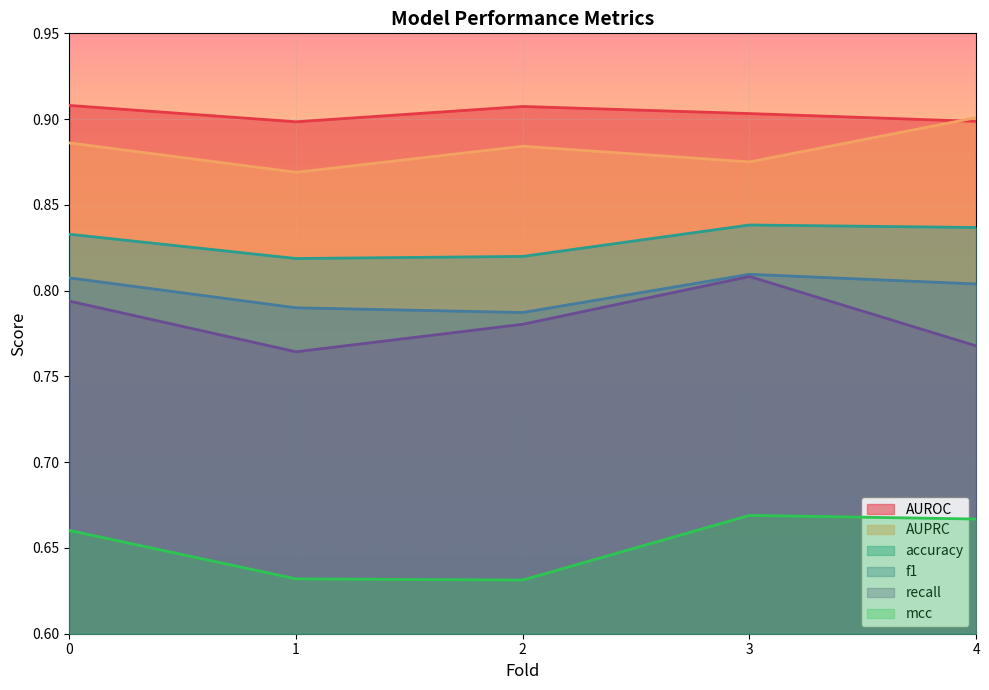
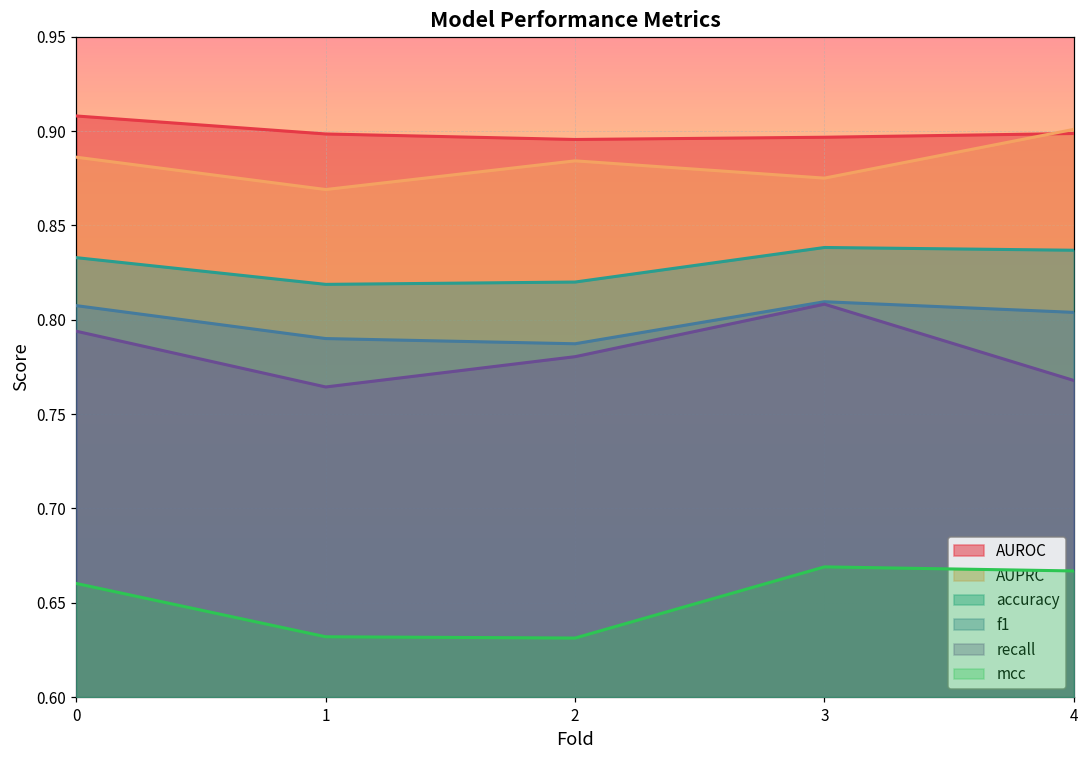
AUROC, 2: 0.907 -> 0.896
AUROC, 3: 0.903 -> 0.897
